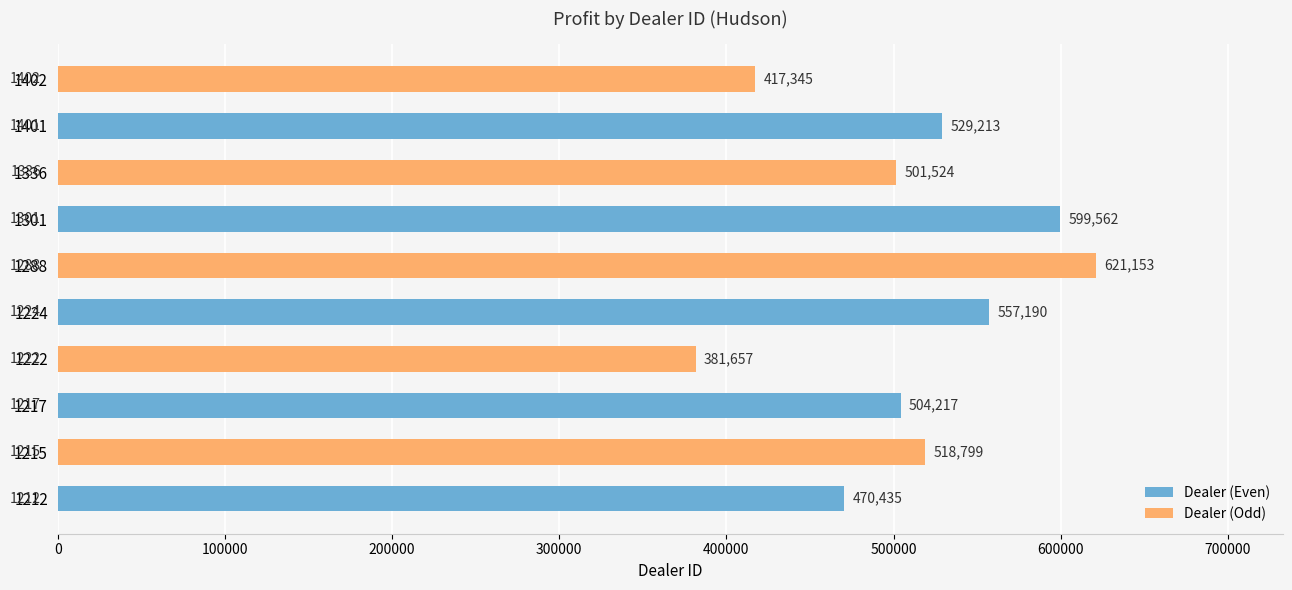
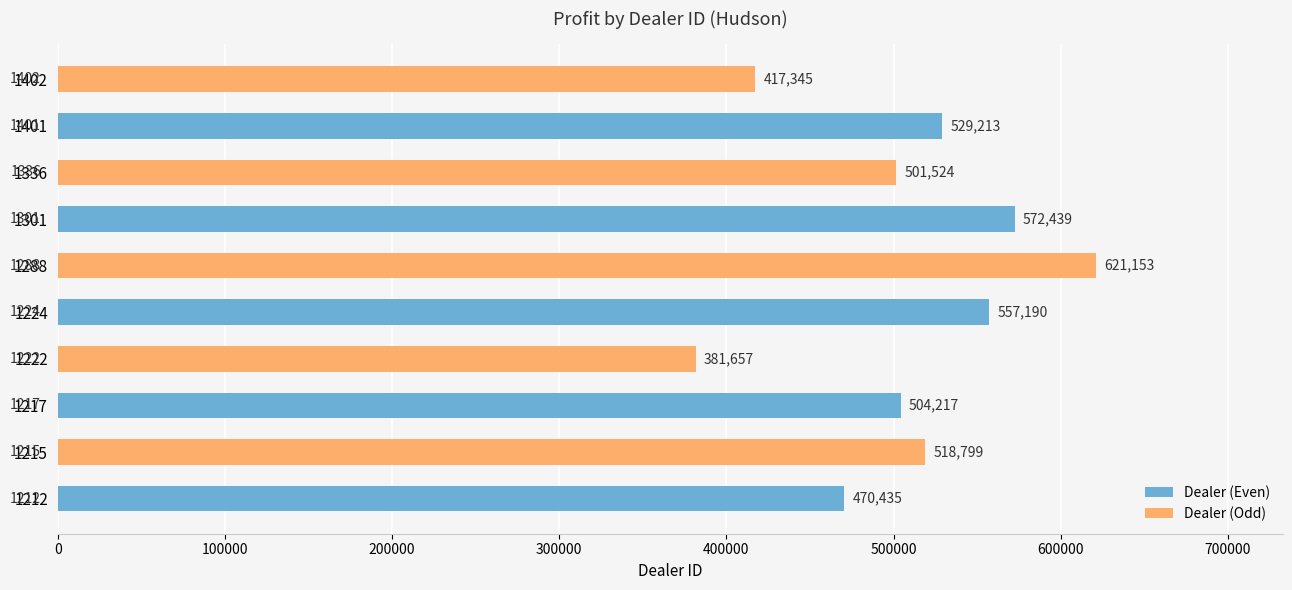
1301: 599,562 -> 572,439
